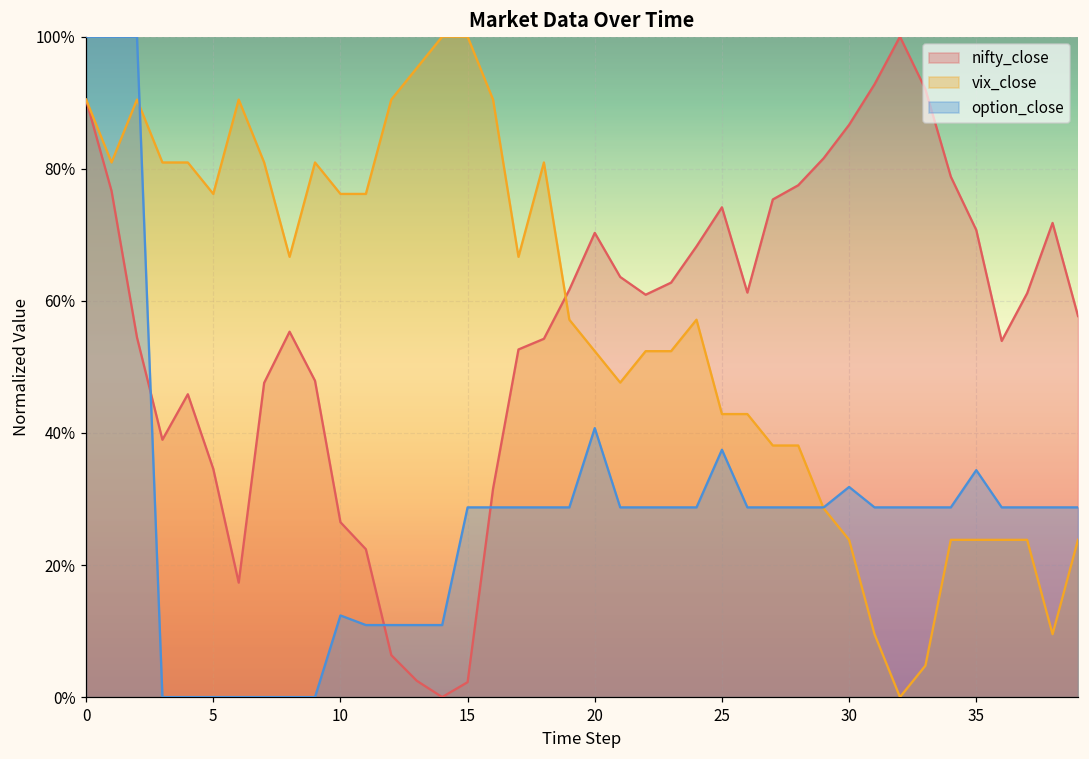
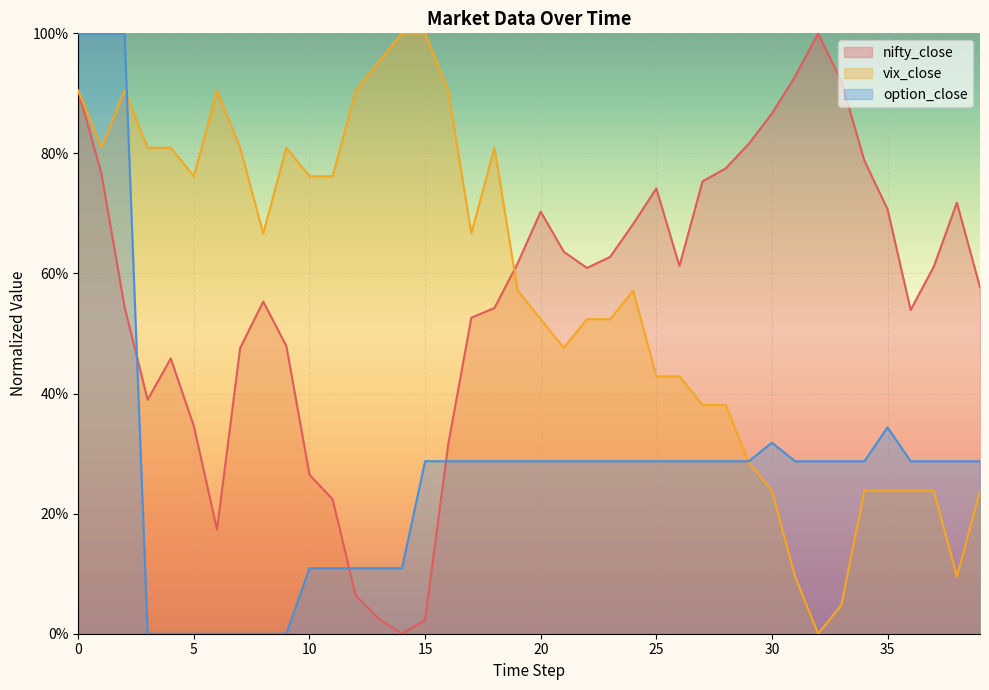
option_close, 10: 12% -> 11%
option_close, 20: 41% -> 29%
option_close, 25: 37% -> 29%
